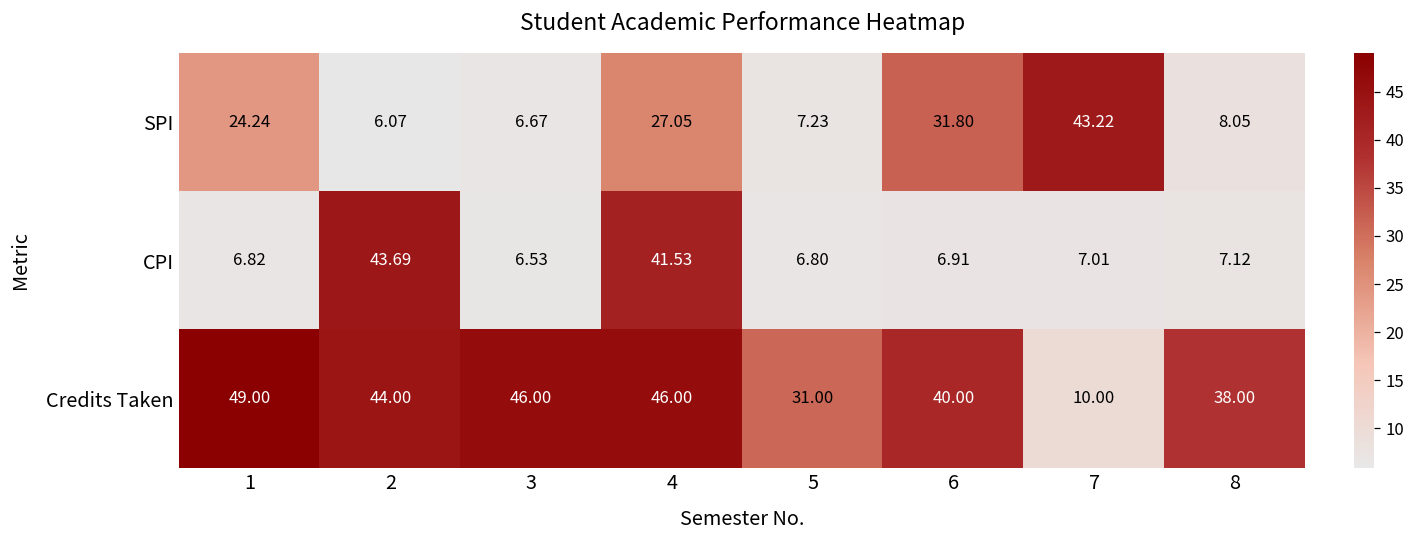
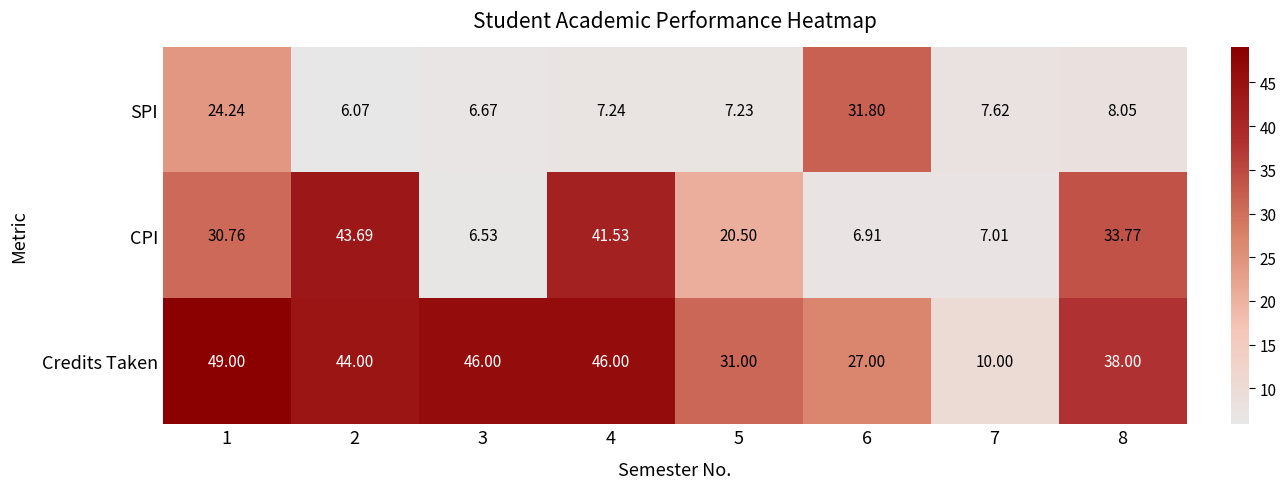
SPI, 4: 27.05 -> 7.24
SPI, 7: 43.22 -> 7.62
CPI, 1: 6.82 -> 30.76
CPI, 5: 6.80 -> 20.50
CPI, 8: 7.12 -> 33.77
Credits Taken, 6: 40.00 -> 27.00
